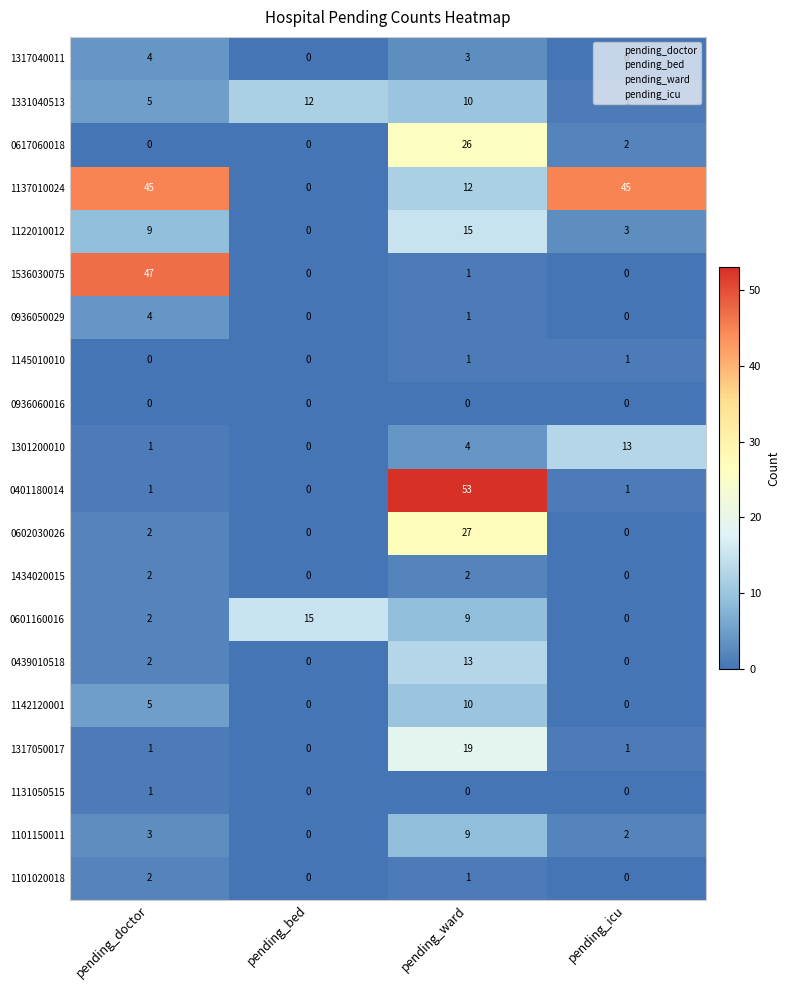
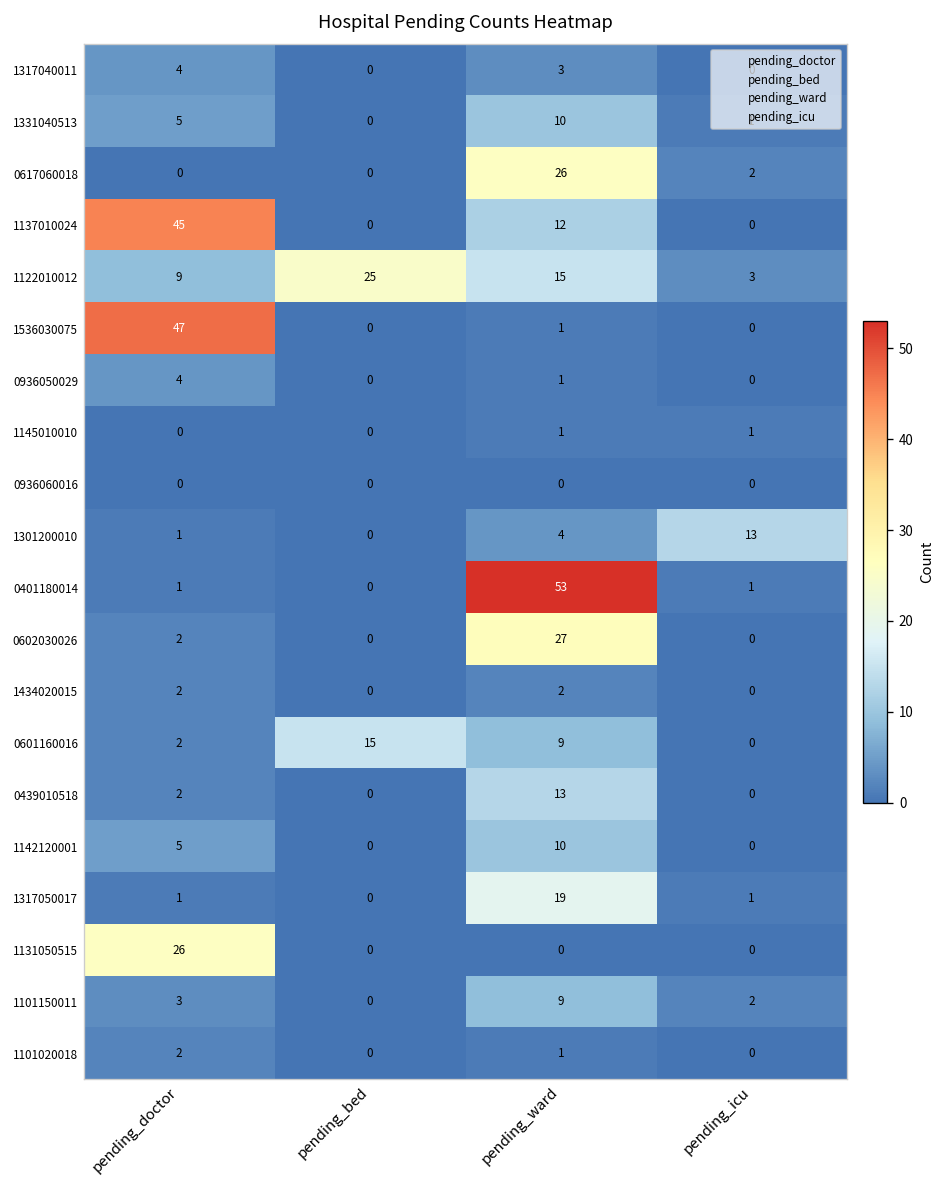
1331040513, pending_bed: 12 -> 0
1137010024, pending_icu: 45 -> 0
1122010012, pending_bed: 0 -> 25
1131050515, pending_doctor: 1 -> 26
